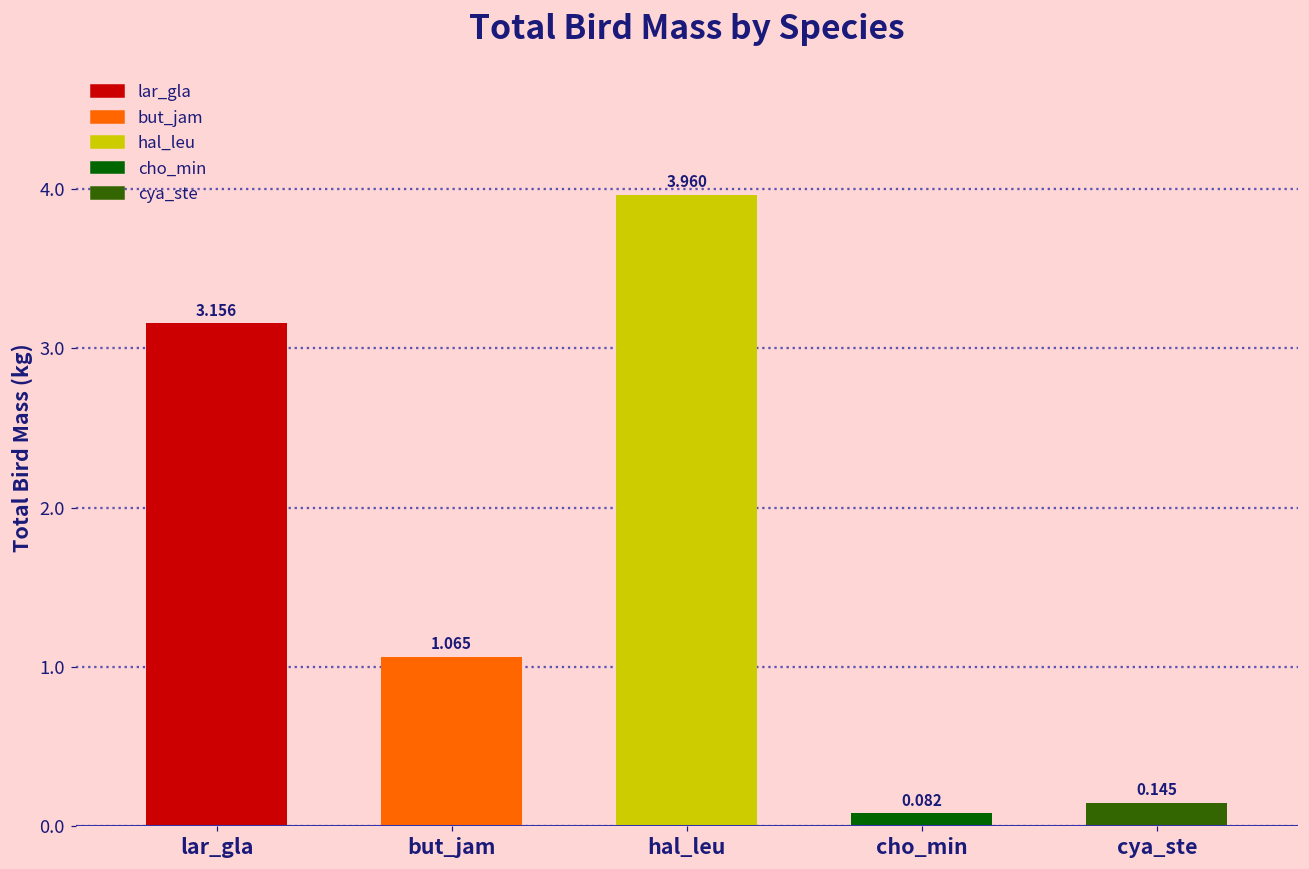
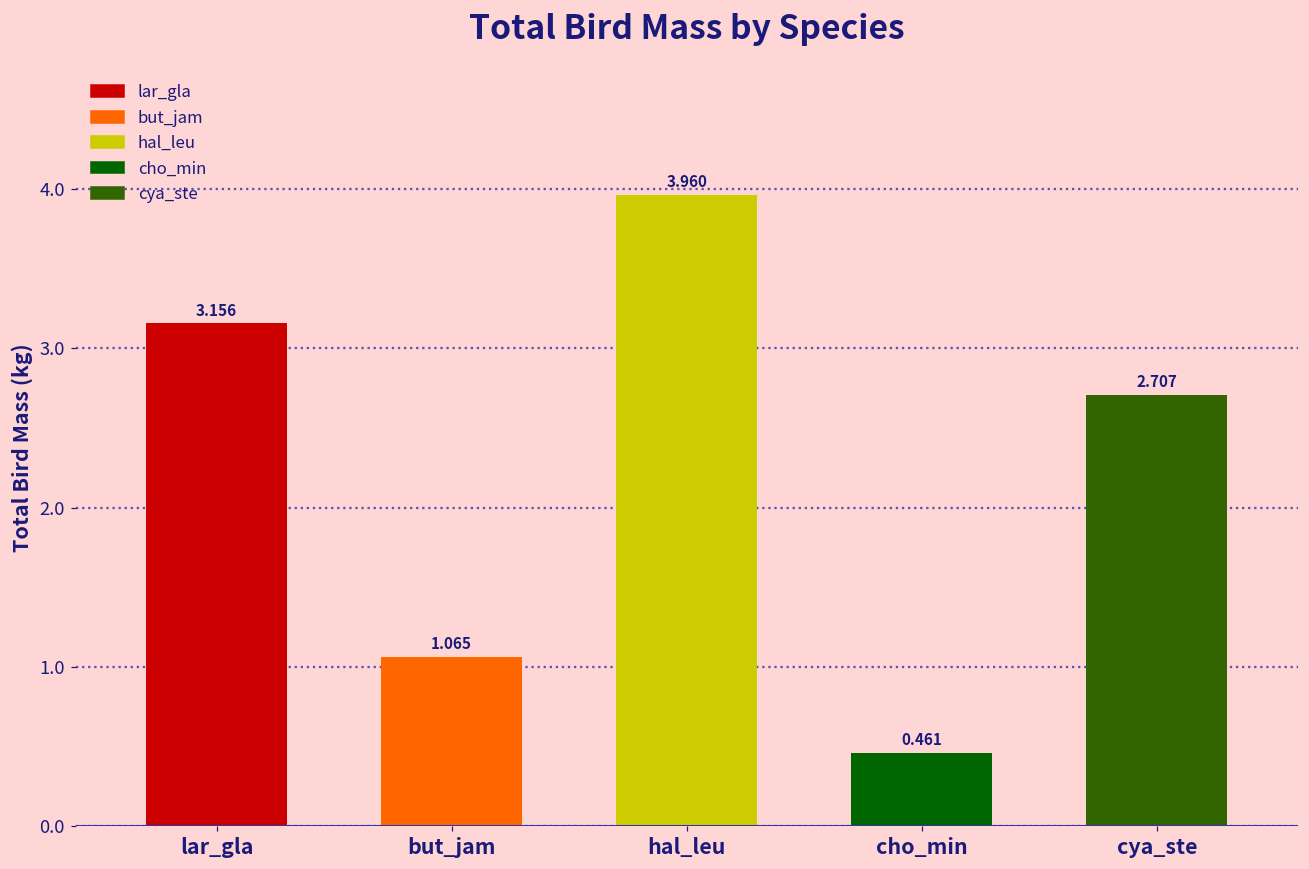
cho_min: 0.082 -> 0.461
cya_ste: 0.145 -> 2.707
